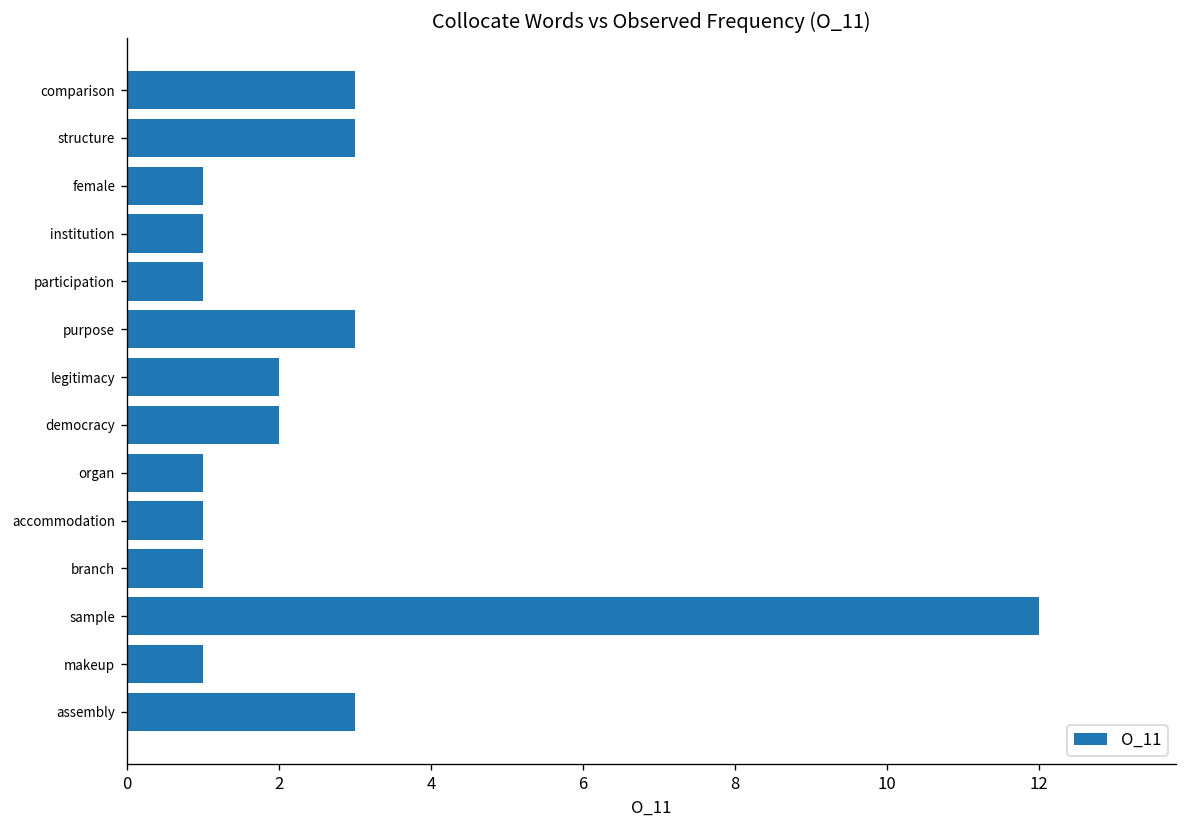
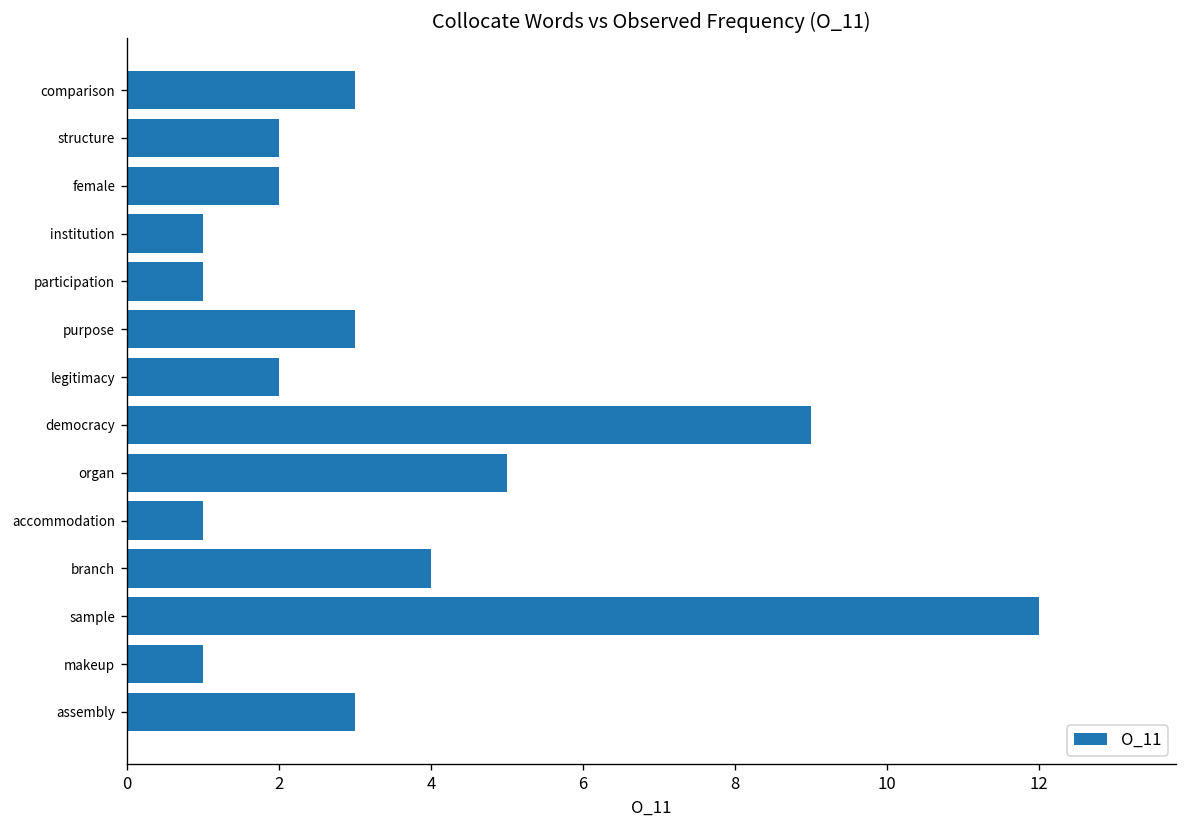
structure: 3 -> 2
female: 1 -> 2
democracy: 2 -> 9
organ: 1 -> 5
branch: 1 -> 4
